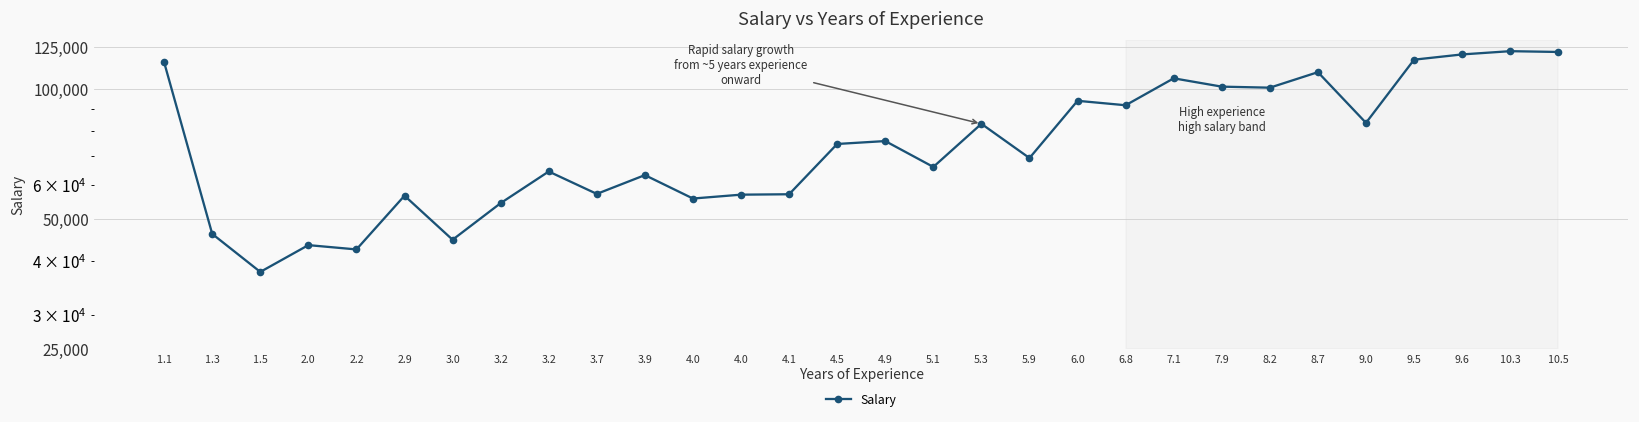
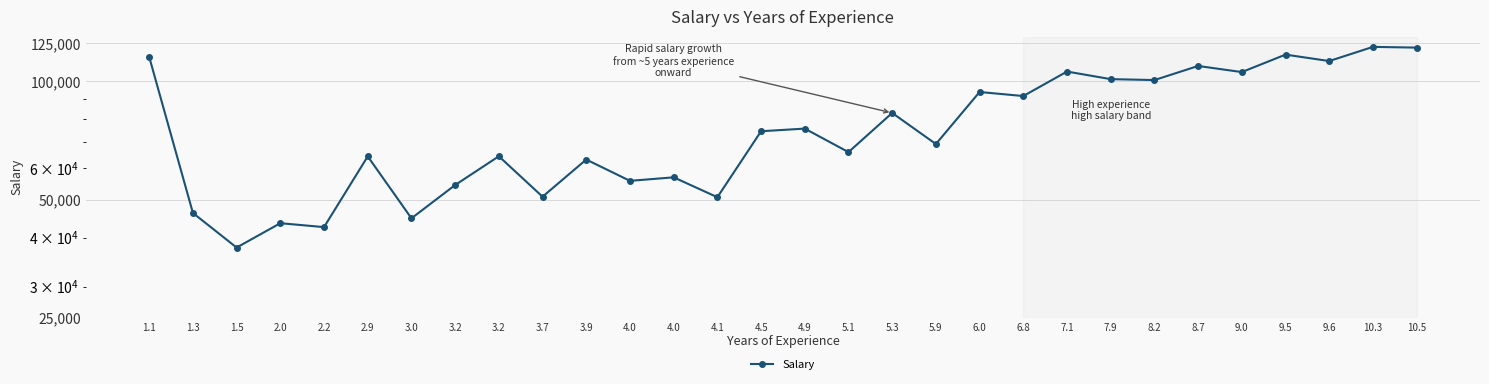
2.9: 57,000 -> 64,000
3.7: 57,000 -> 51,000
4.1: 57,000 -> 51,000
9.0: 84,000 -> 106,000
9.6: 120,000 -> 113,000
